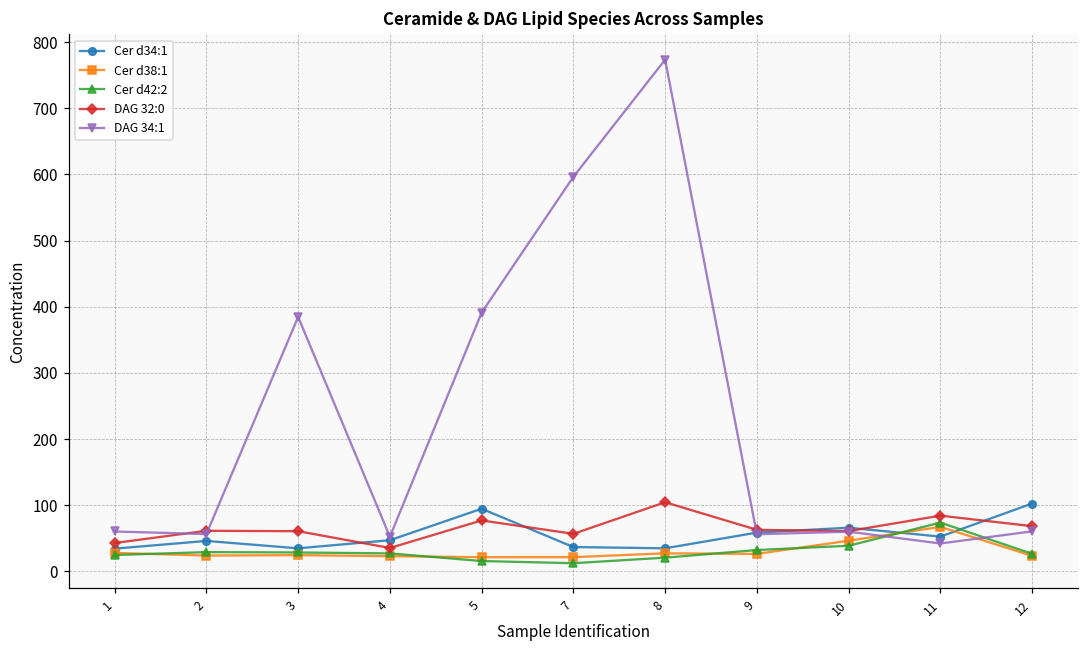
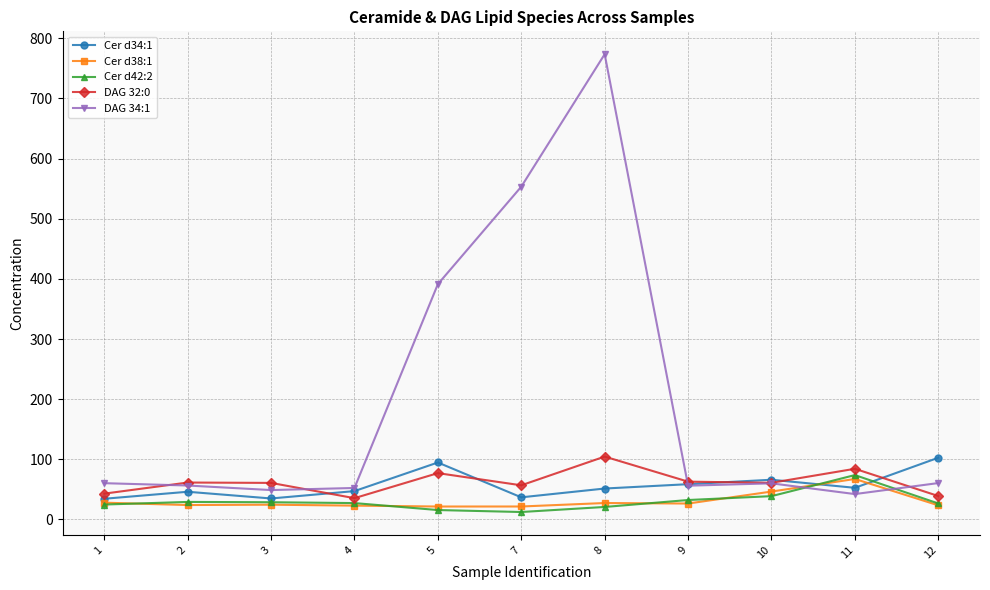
DAG 34:1, 3: 380 -> 50
DAG 34:1, 7: 600 -> 550
Cer d34:1, 8: 30 -> 50
DAG 32:0, 12: 70 -> 40
